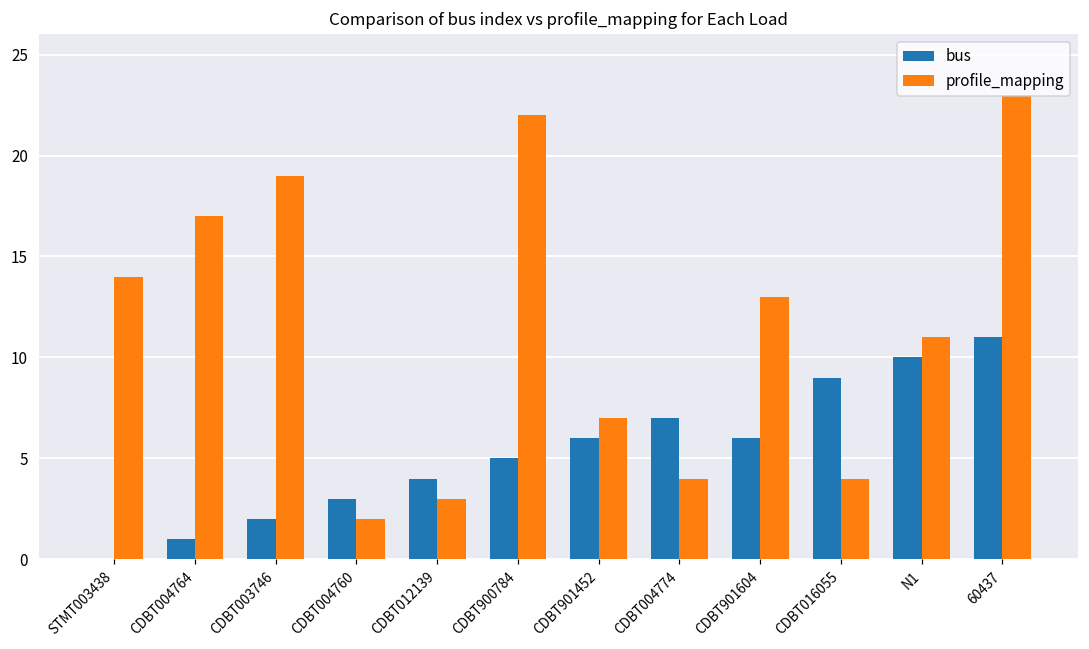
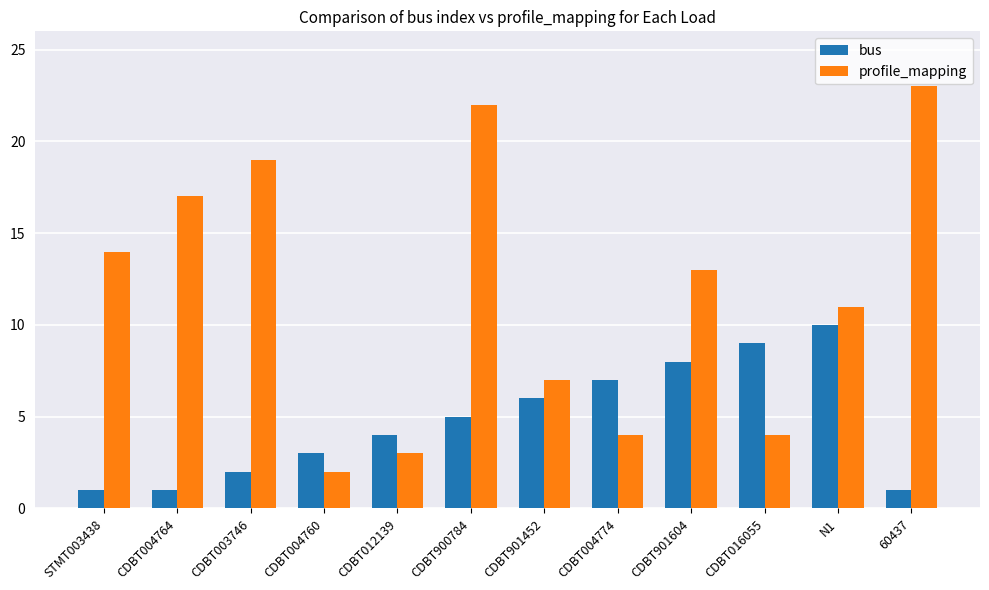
bus, STMT003438: 0 -> 1
bus, CDBT901604: 6 -> 8
bus, 60437: 11 -> 1
